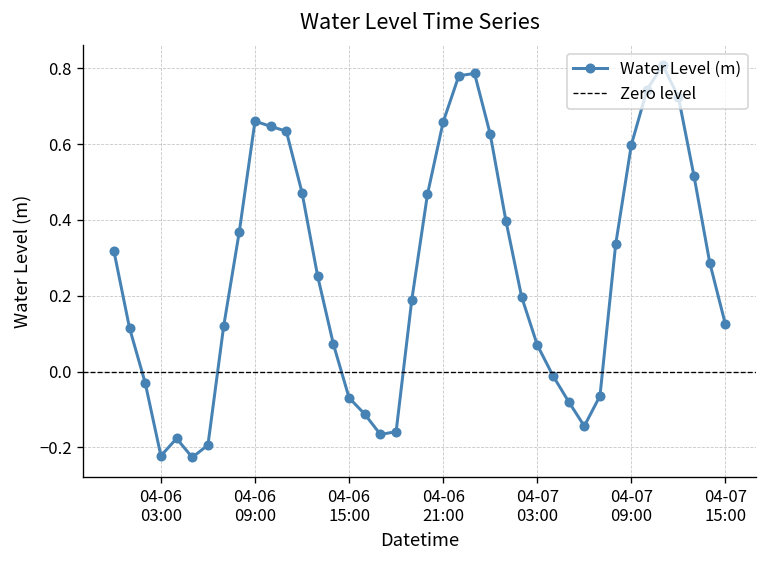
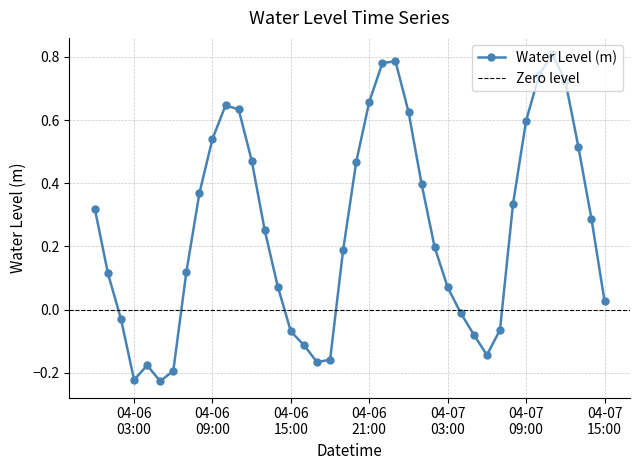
04-06 09:00: 0.66 -> 0.54
04-07 15:00: 0.12 -> 0.03
